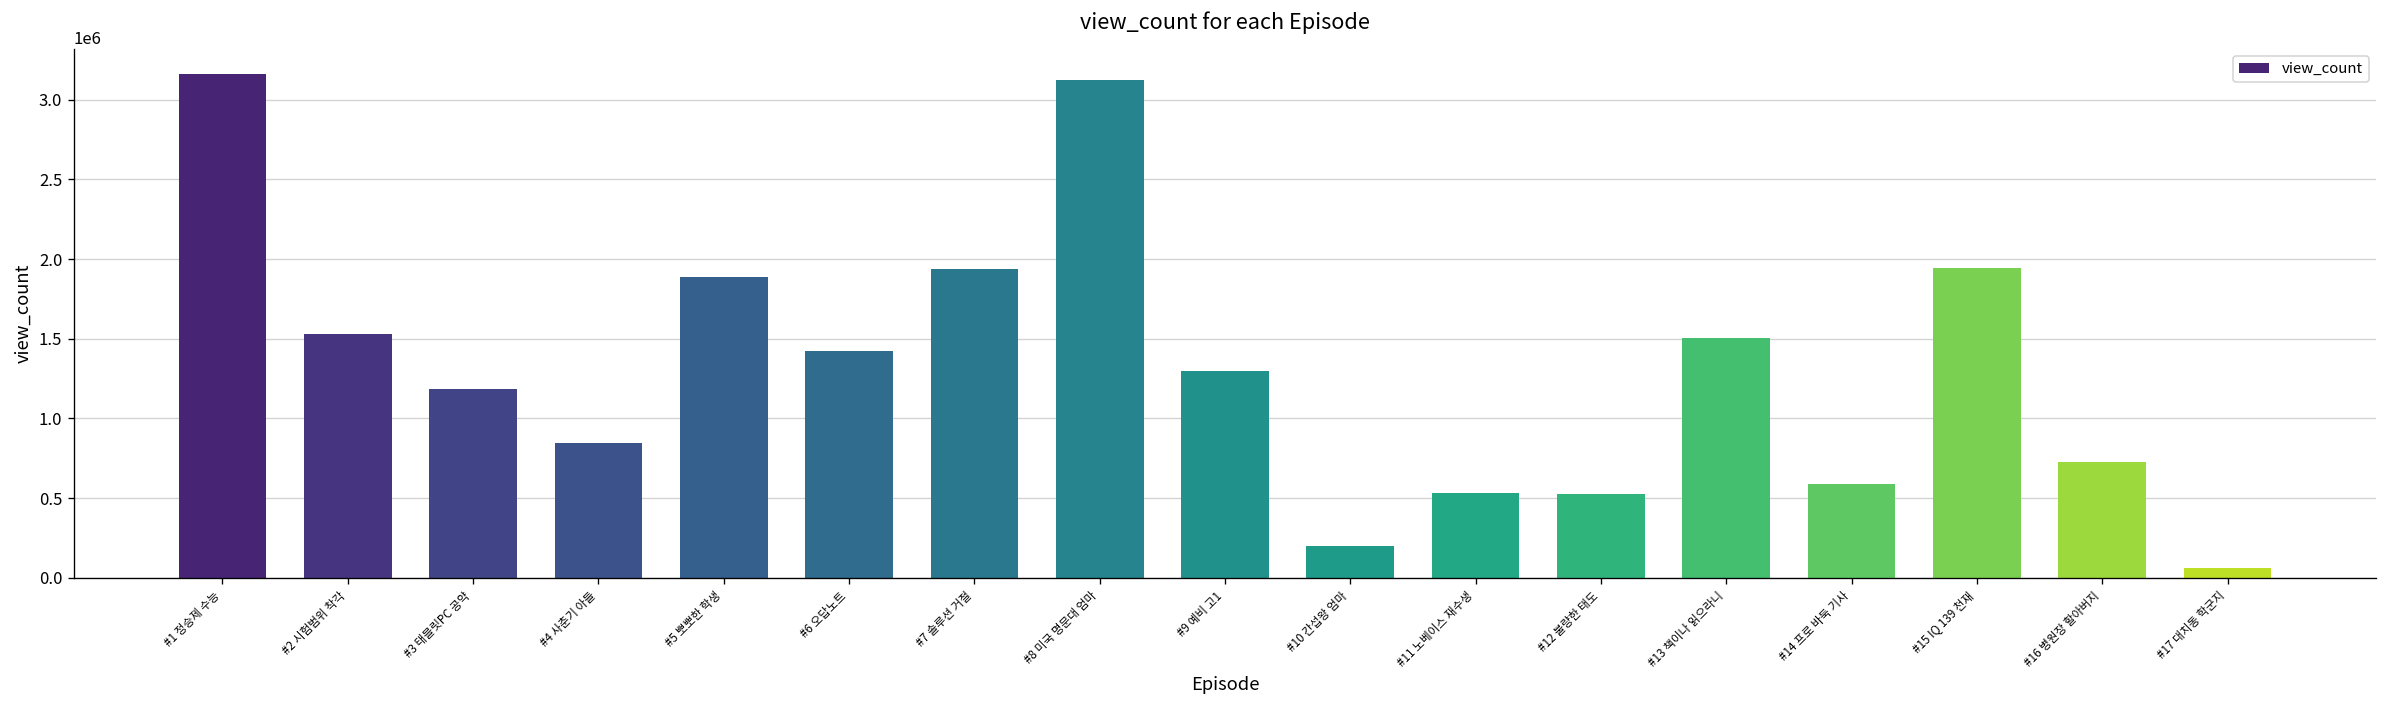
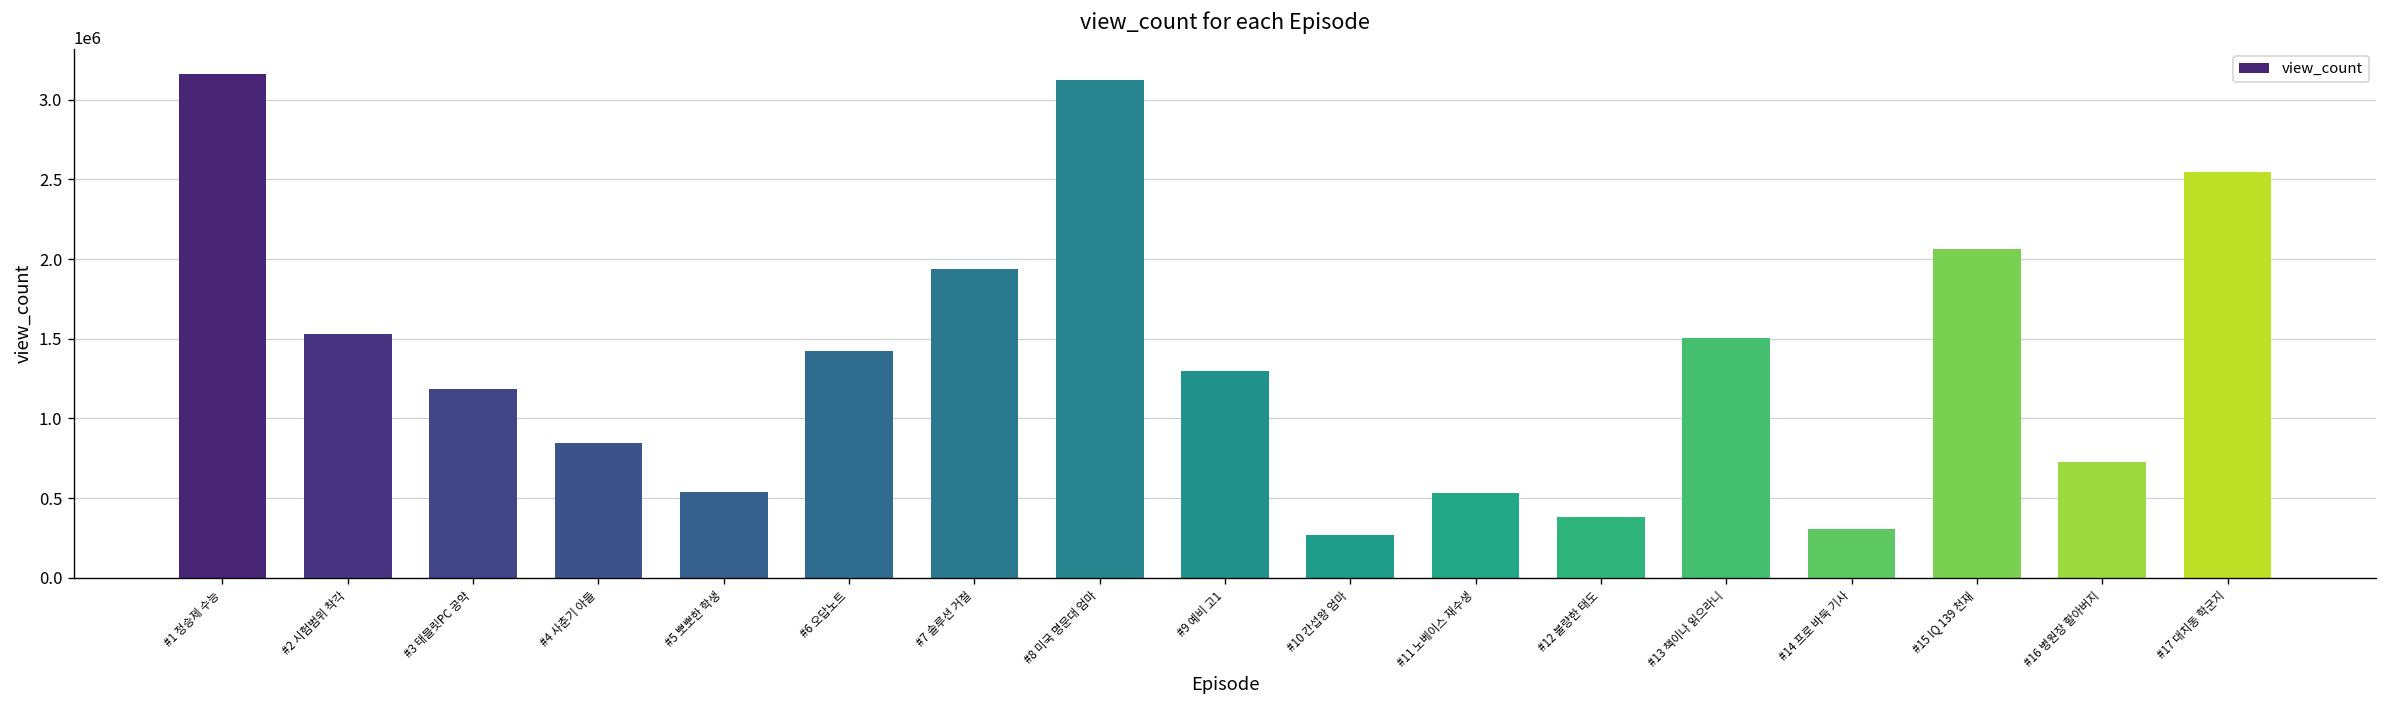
#5 뽀뽀한 학생: 1890000 -> 540000
#10 간섭왕 엄마: 200000 -> 270000
#12 불량한 태도: 530000 -> 380000
#14 프로 바둑 기사: 590000 -> 310000
#15 IQ 139 천재: 1950000 -> 2060000
#17 대치동 학군지: 60000 -> 2550000
